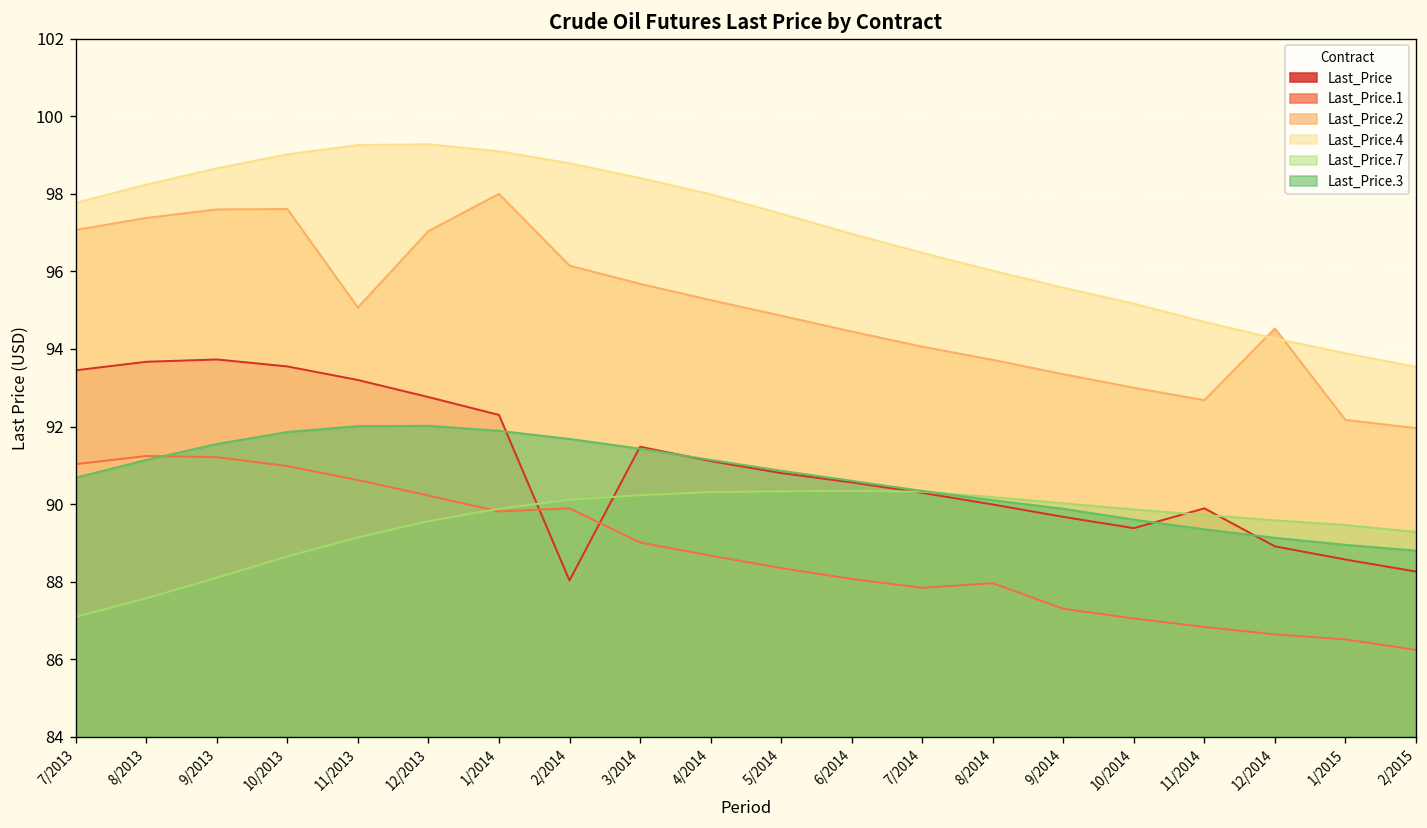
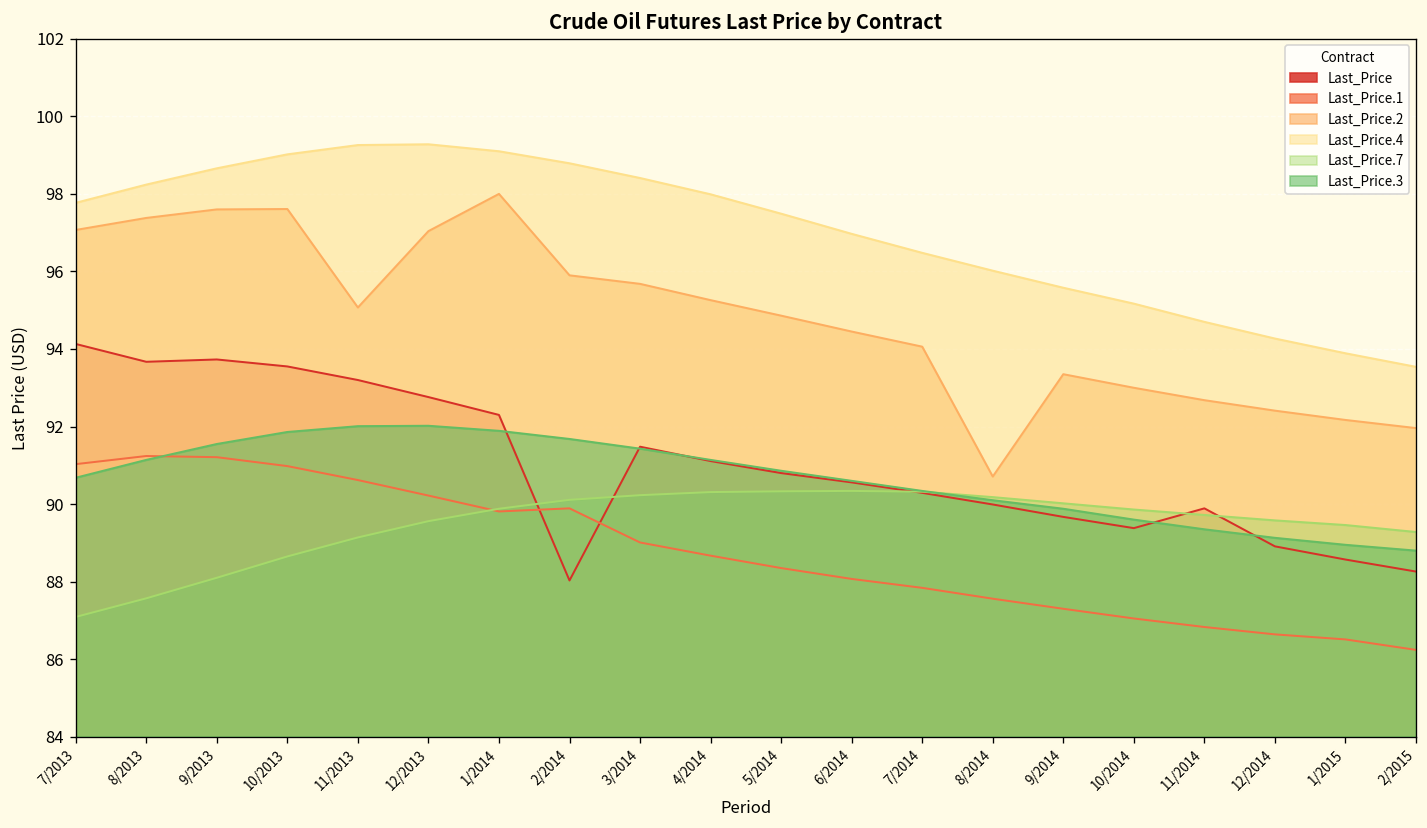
Last_Price, 7/2013: 93.5 -> 94.1
Last_Price.2, 2/2014: 96.2 -> 95.9
Last_Price.1, 8/2014: 88.0 -> 87.6
Last_Price.2, 8/2014: 93.7 -> 90.7
Last_Price.2, 12/2014: 94.5 -> 92.4
